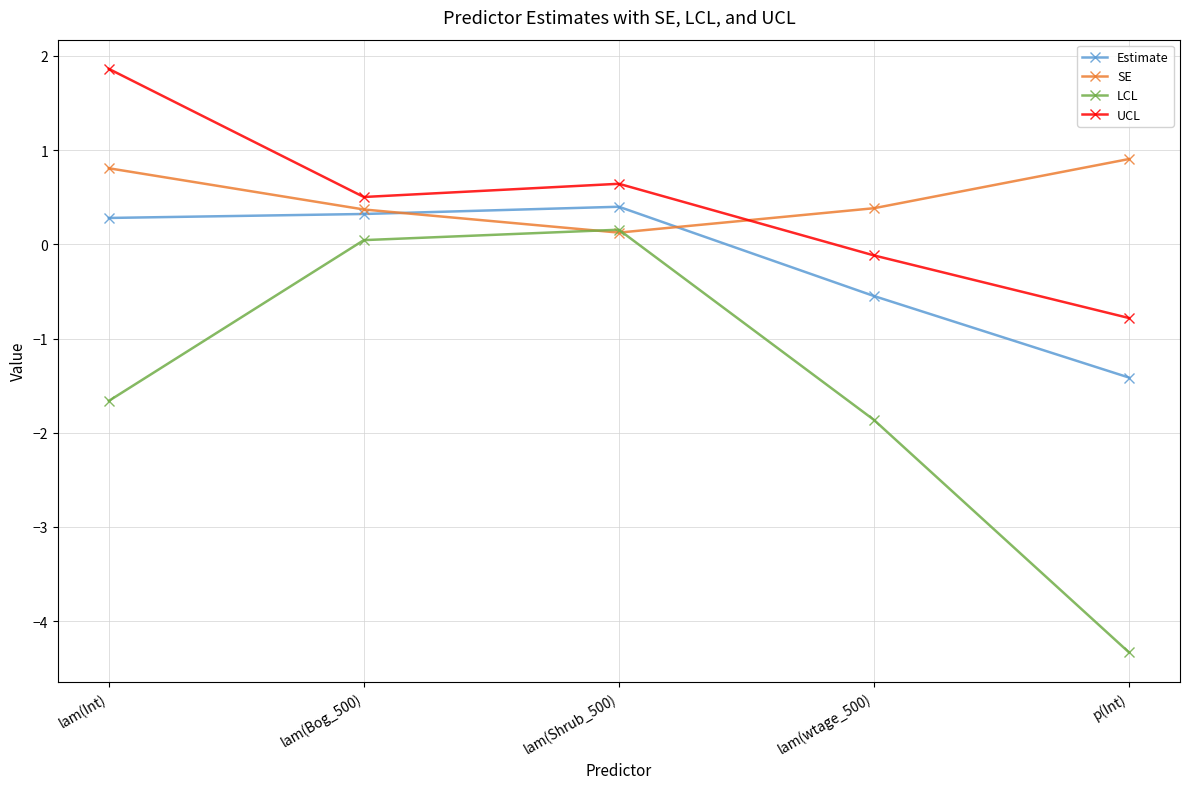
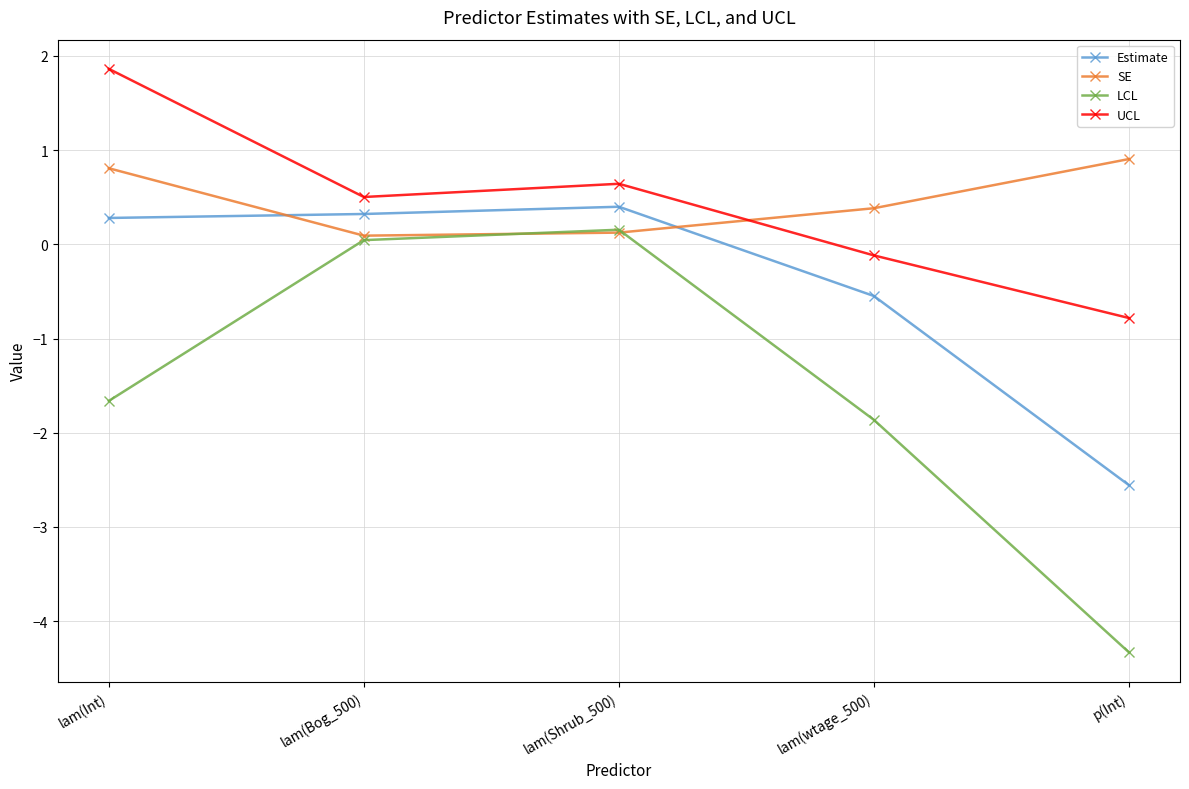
SE, lam(Bog_500): 0.4 -> 0.1
Estimate, p(Int): -1.4 -> -2.6
